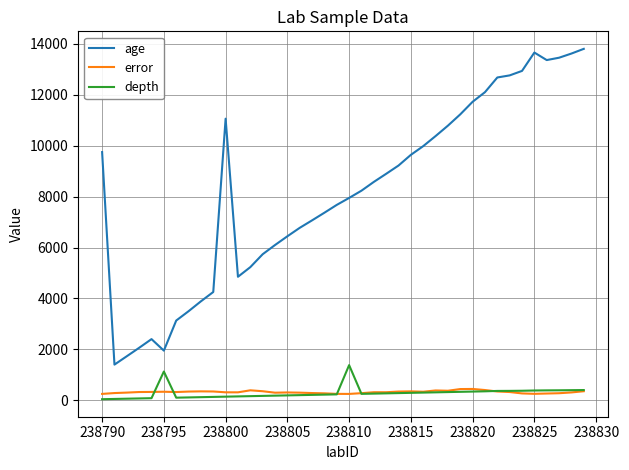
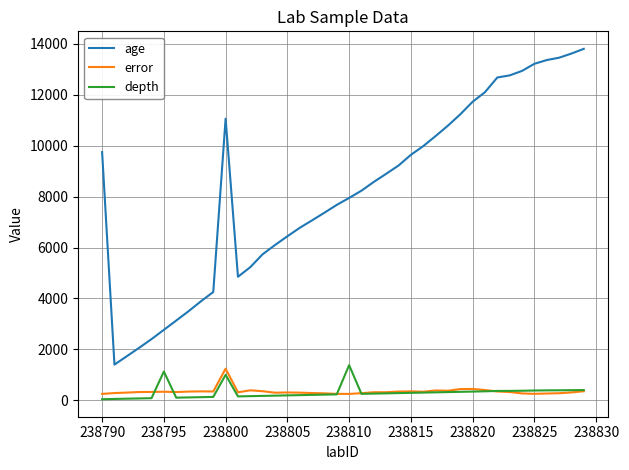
age, 238795: 1900 -> 2800
error, 238800: 300 -> 1200
depth, 238800: 100 -> 1000
age, 238825: 13700 -> 13200
